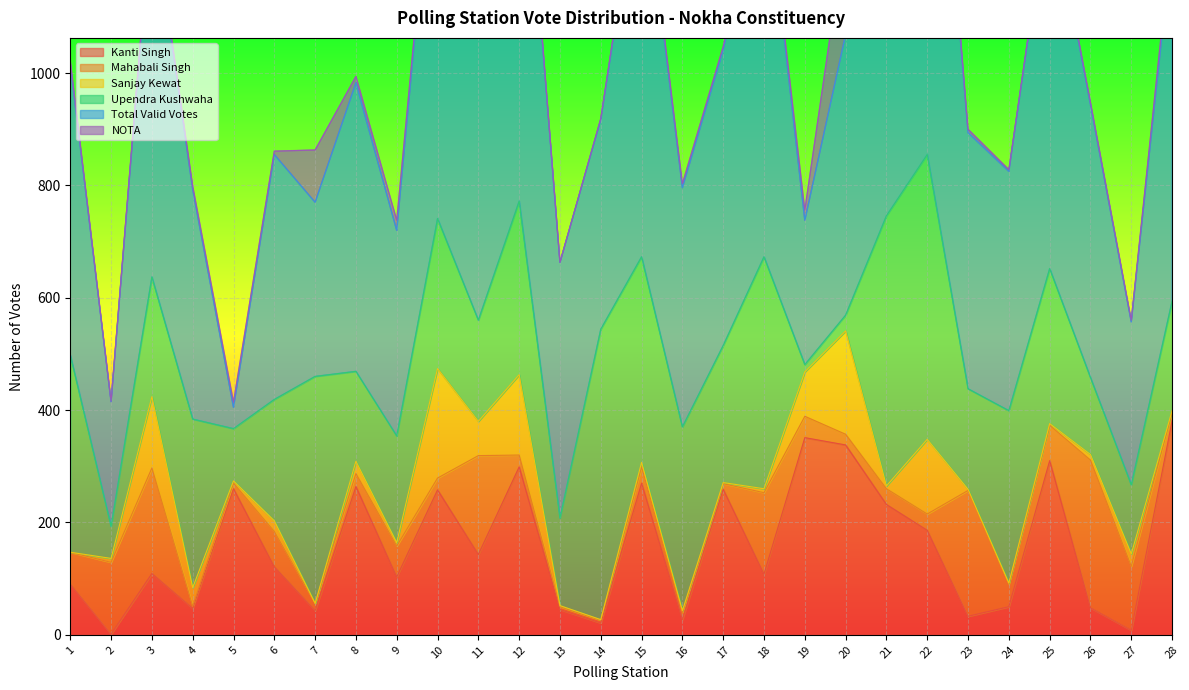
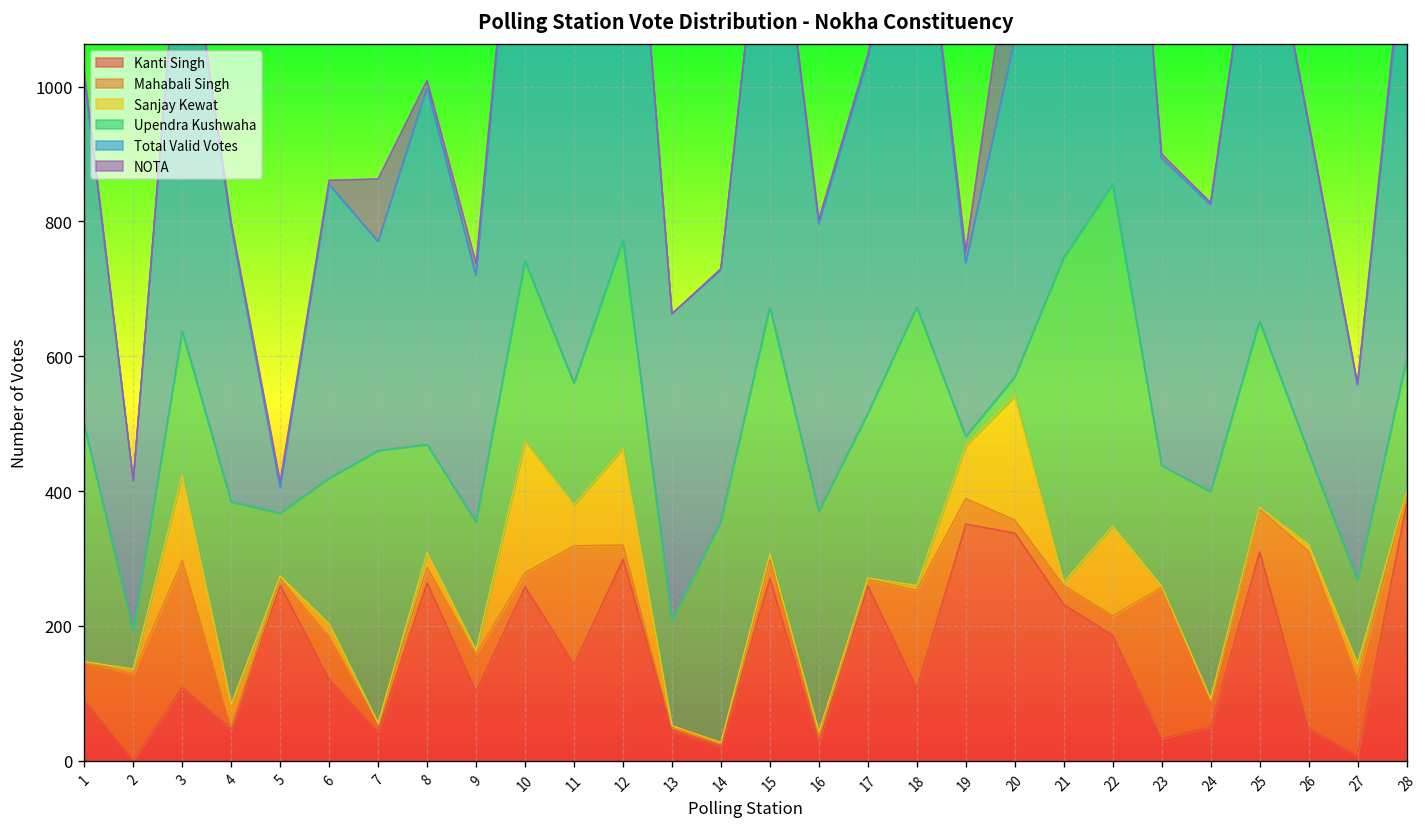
Total Valid Votes, 8: 510 -> 530
Upendra Kushwaha, 14: 520 -> 330
